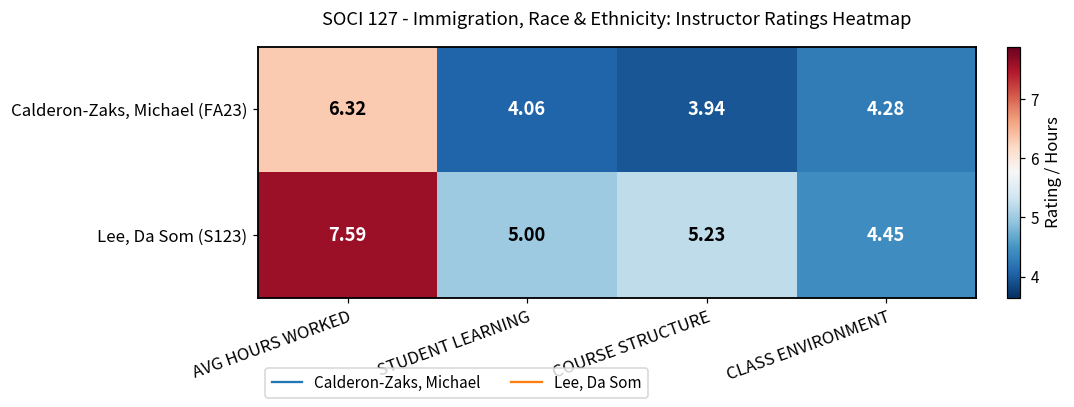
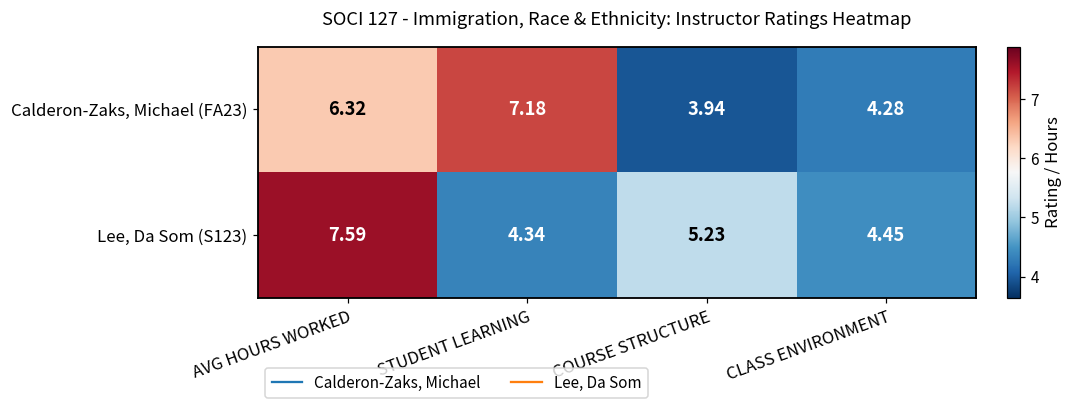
Calderon-Zaks, Michael (FA23), STUDENT LEARNING: 4.06 -> 7.18
Lee, Da Som (S123), STUDENT LEARNING: 5.00 -> 4.34
